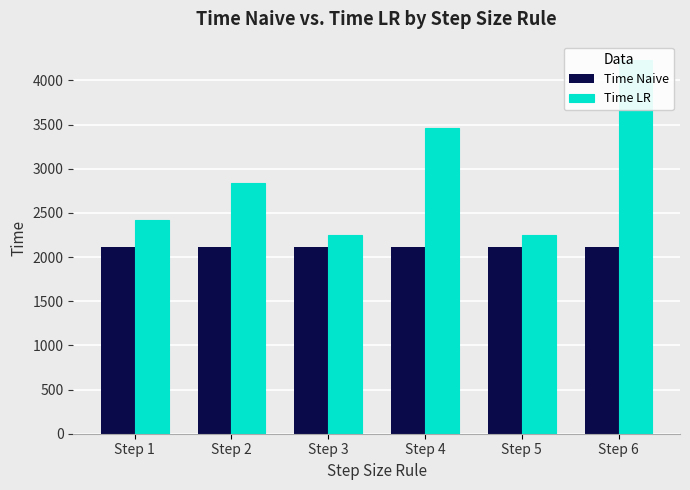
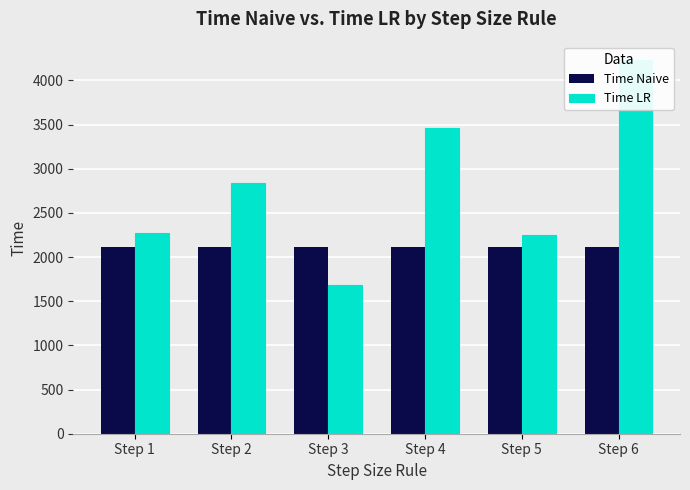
Time LR, Step 1: 2400 -> 2300
Time LR, Step 3: 2300 -> 1700
